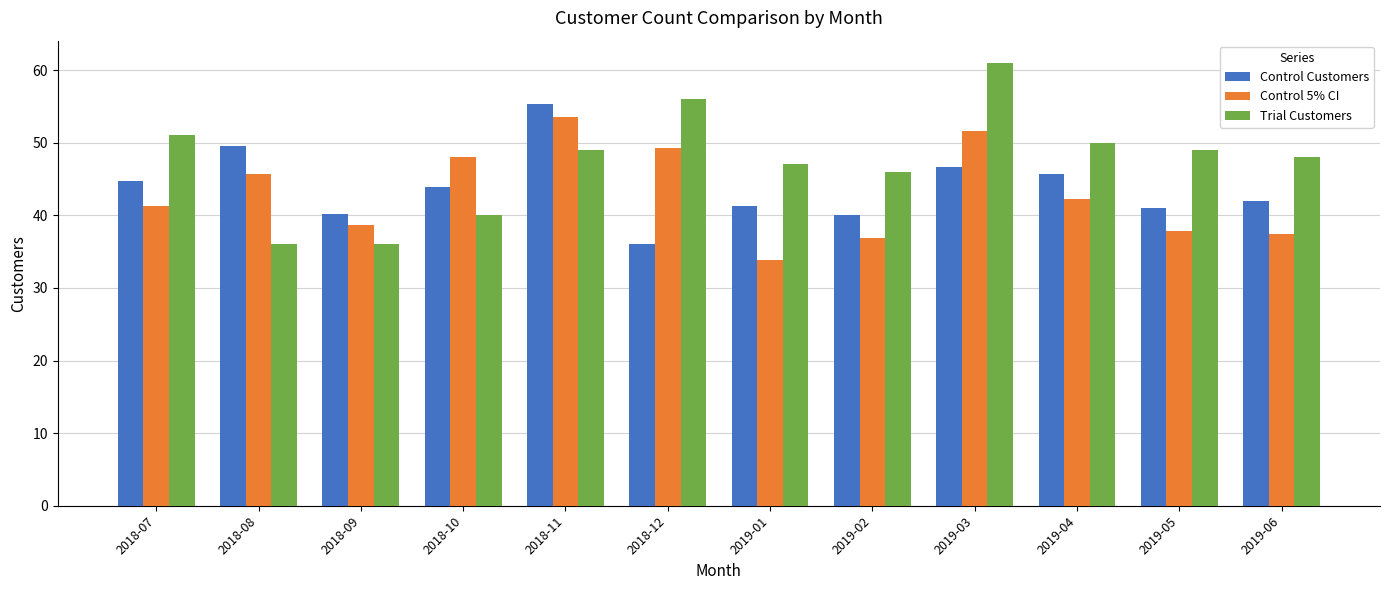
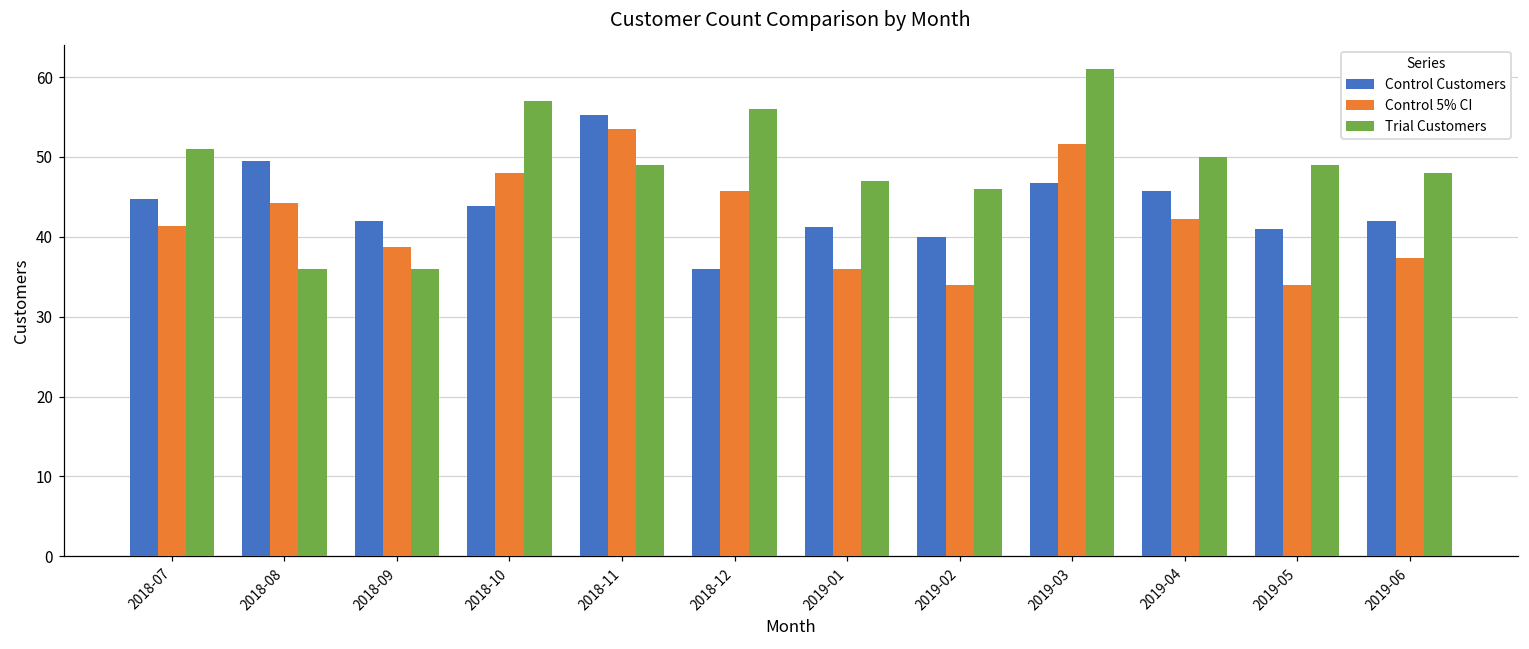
Control 5% CI, 2018-08: 46 -> 44
Control Customers, 2018-09: 40 -> 42
Trial Customers, 2018-10: 40 -> 57
Control 5% CI, 2018-12: 49 -> 46
Control 5% CI, 2019-01: 34 -> 36
Control 5% CI, 2019-02: 37 -> 34
Control 5% CI, 2019-05: 38 -> 34
